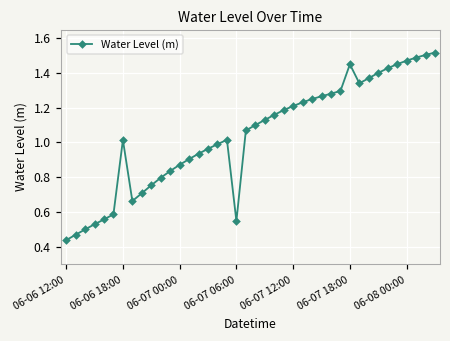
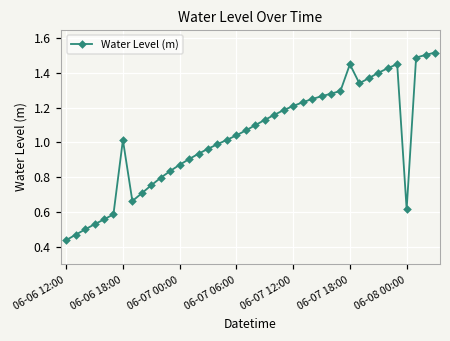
06-07 06:00: 0.55 -> 1.04
06-08 00:00: 1.47 -> 0.61
